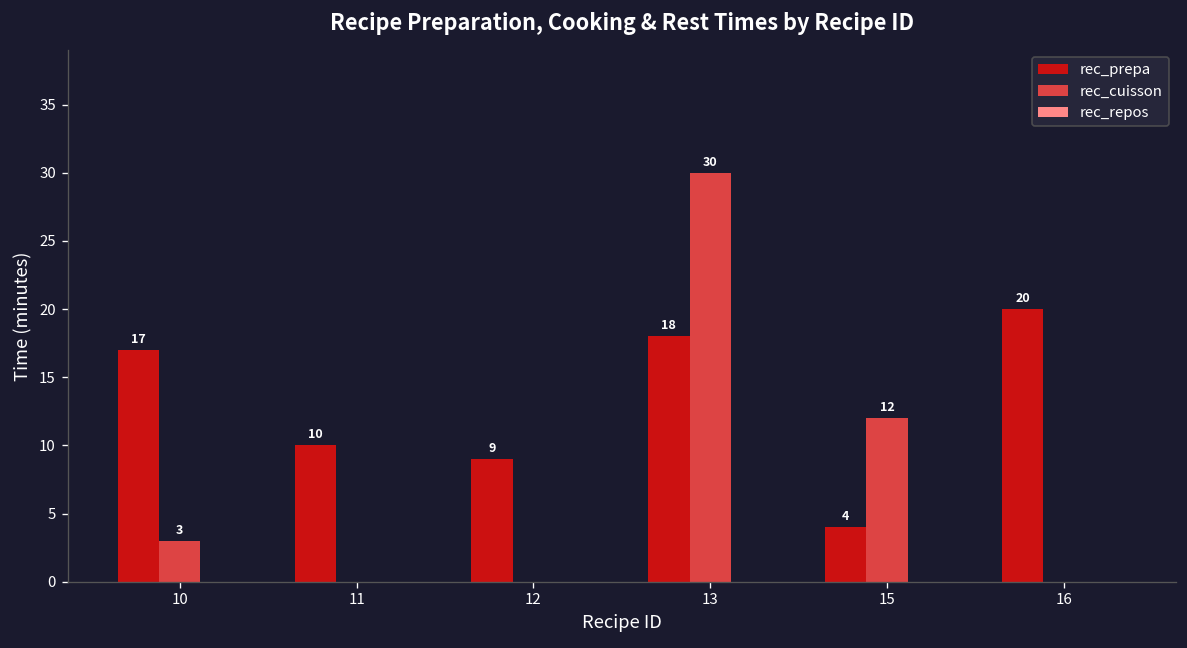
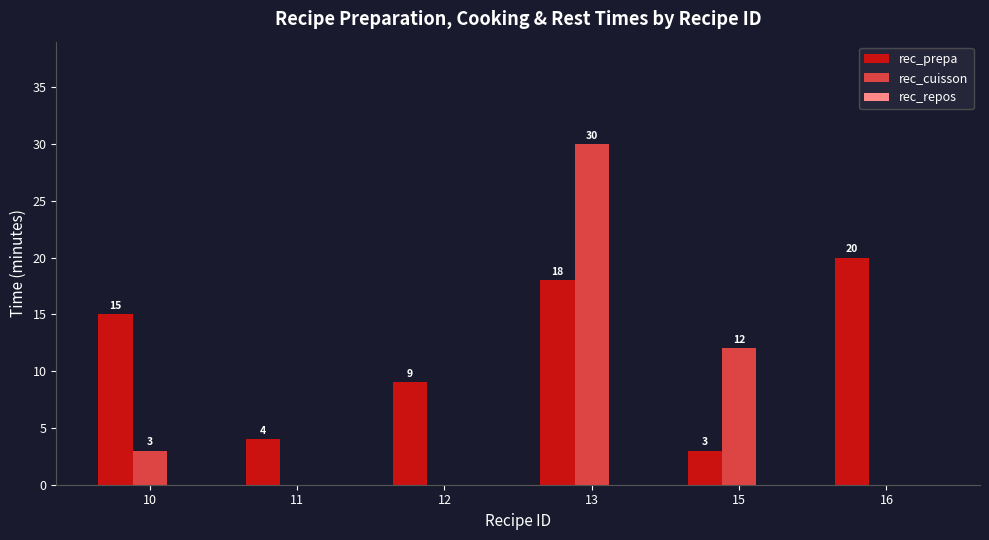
rec_prepa, 10: 17 -> 15
rec_prepa, 11: 10 -> 4
rec_prepa, 15: 4 -> 3
